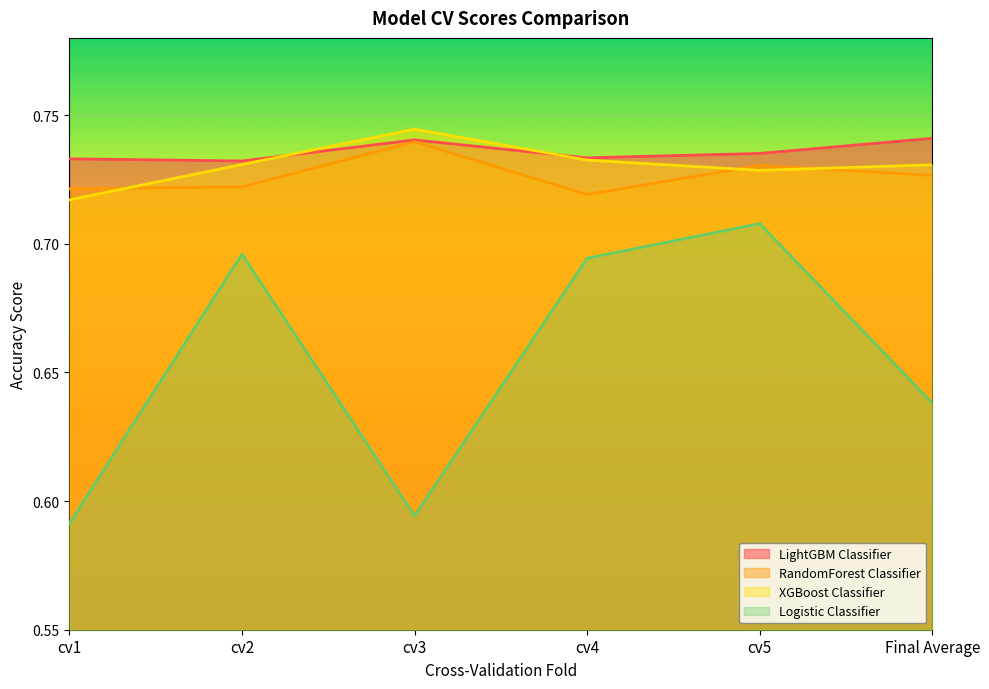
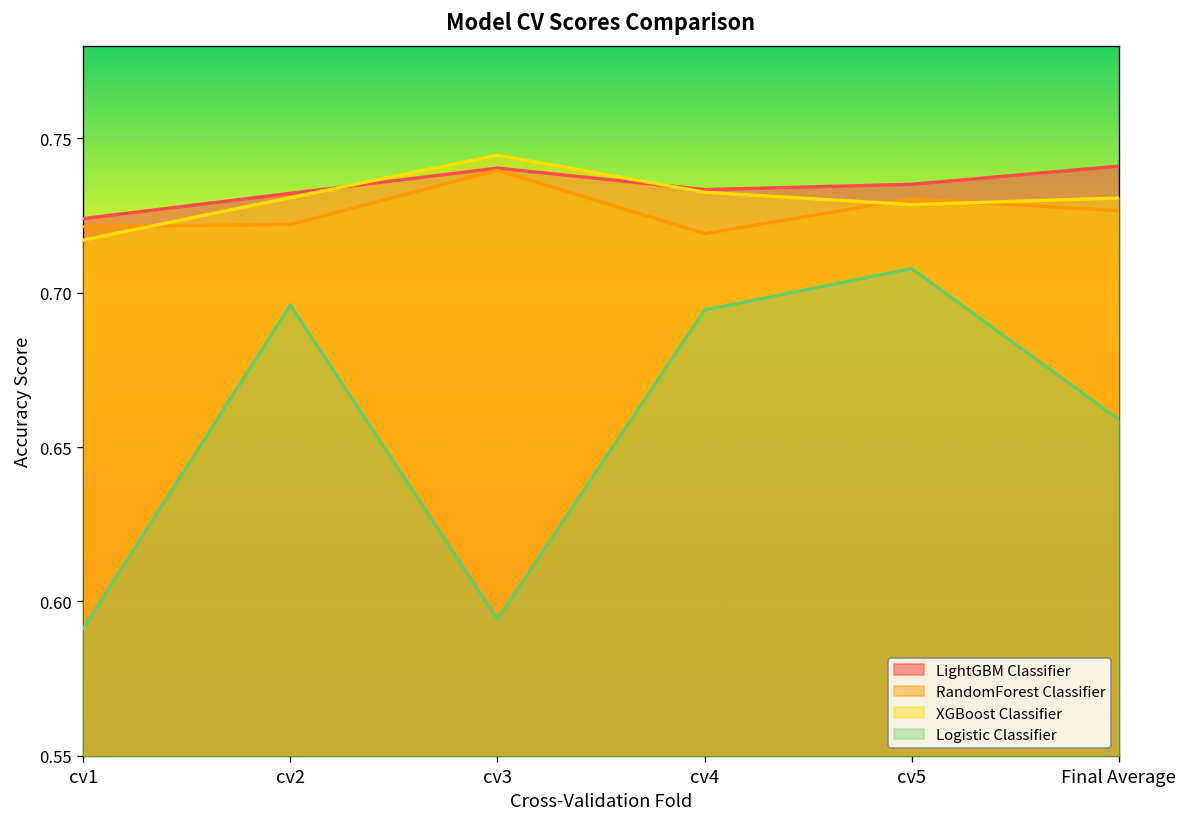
LightGBM Classifier, cv1: 0.733 -> 0.724
Logistic Classifier, Final Average: 0.638 -> 0.659
